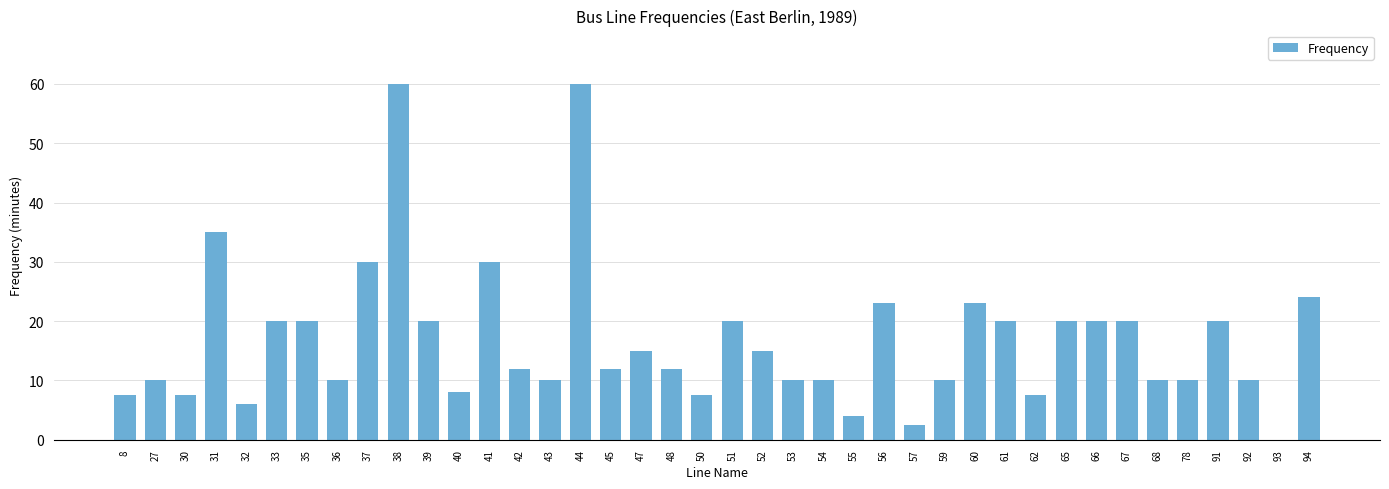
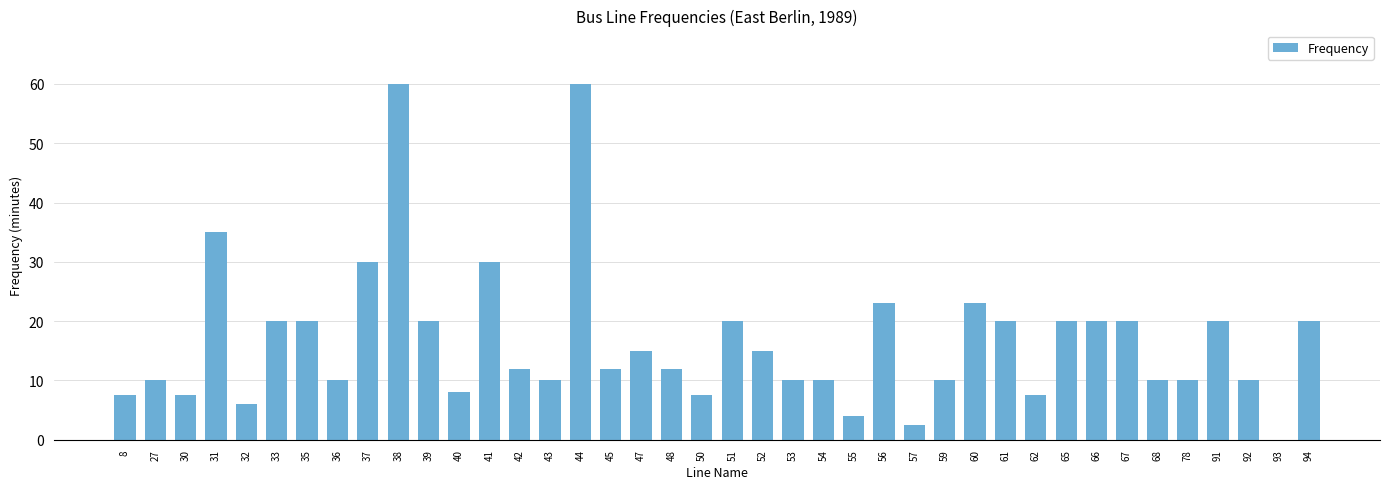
94: 24 -> 20
